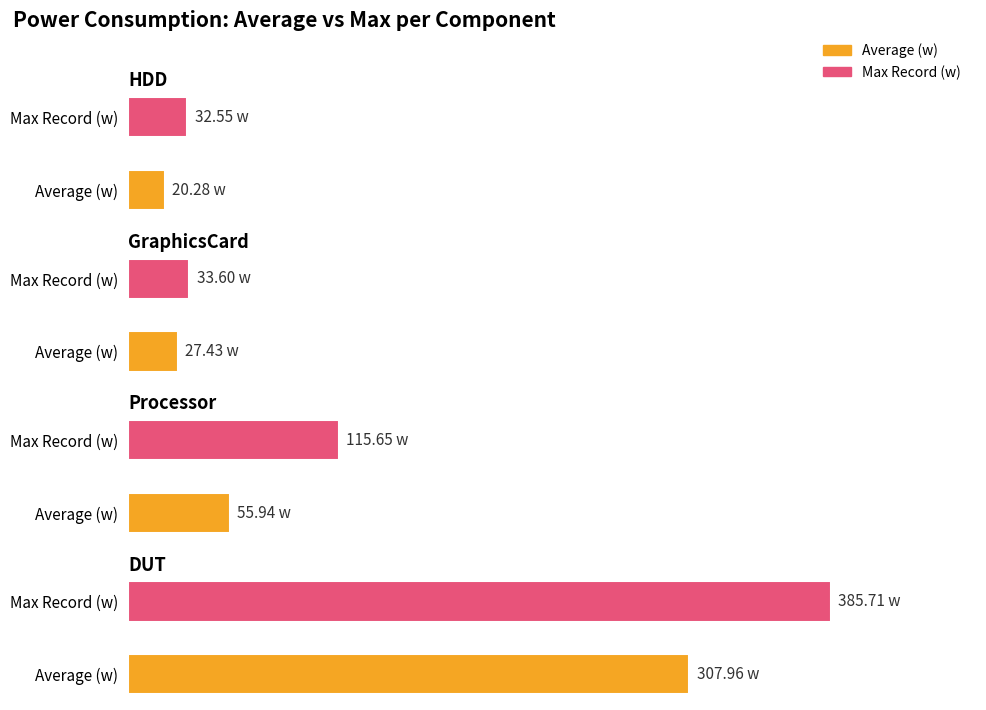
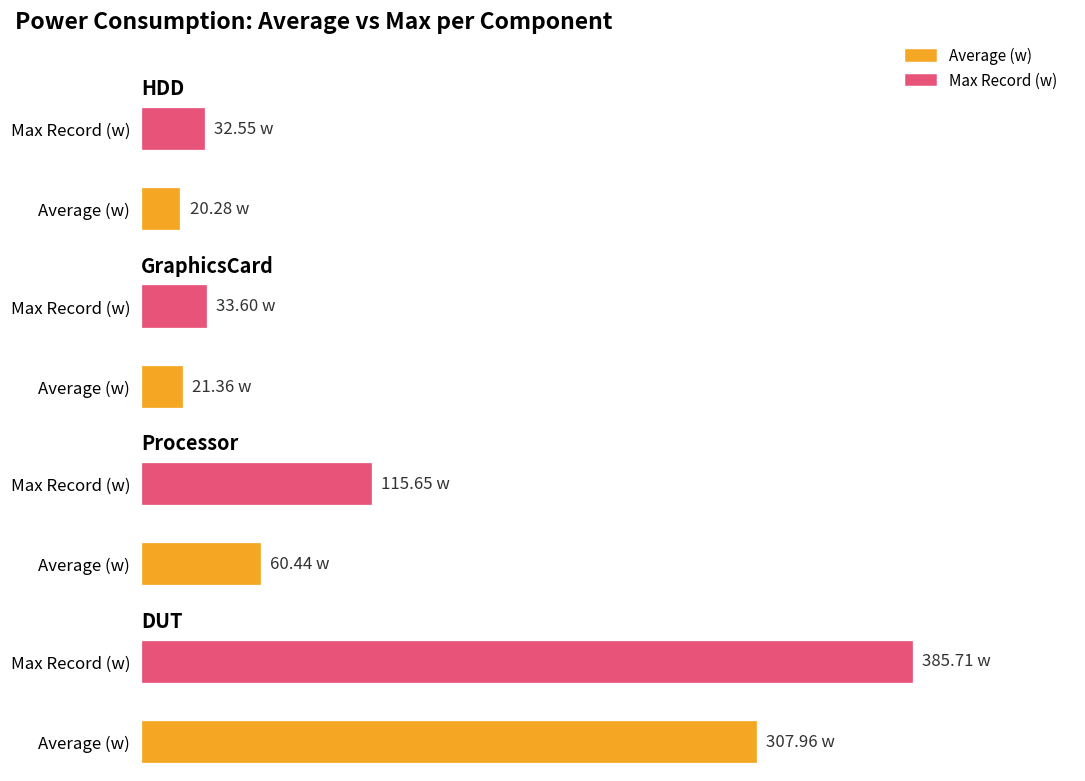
GraphicsCard, Average (w): 27.43 -> 21.36
Processor, Average (w): 55.94 -> 60.44
